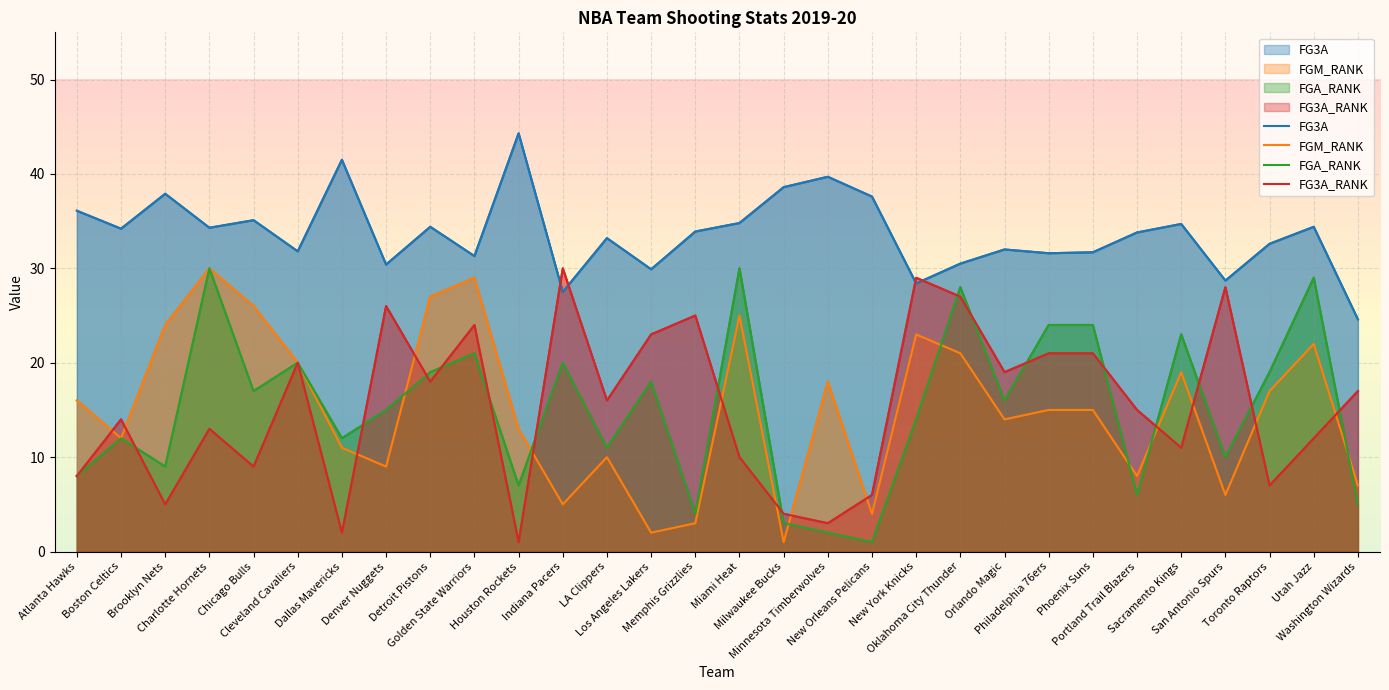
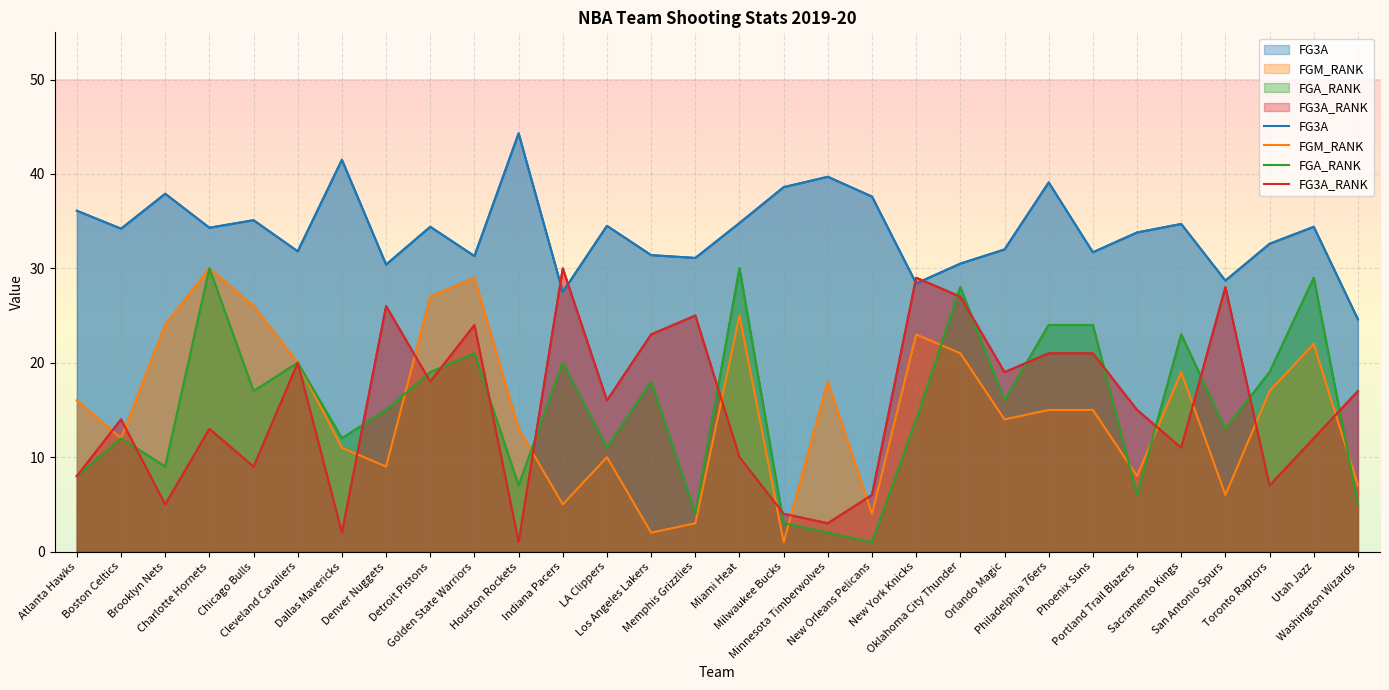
FG3A, LA Clippers: 33 -> 35
FG3A, Los Angeles Lakers: 30 -> 31
FG3A, Memphis Grizzlies: 34 -> 31
FG3A, Philadelphia 76ers: 32 -> 39
FGA_RANK, San Antonio Spurs: 10 -> 13
